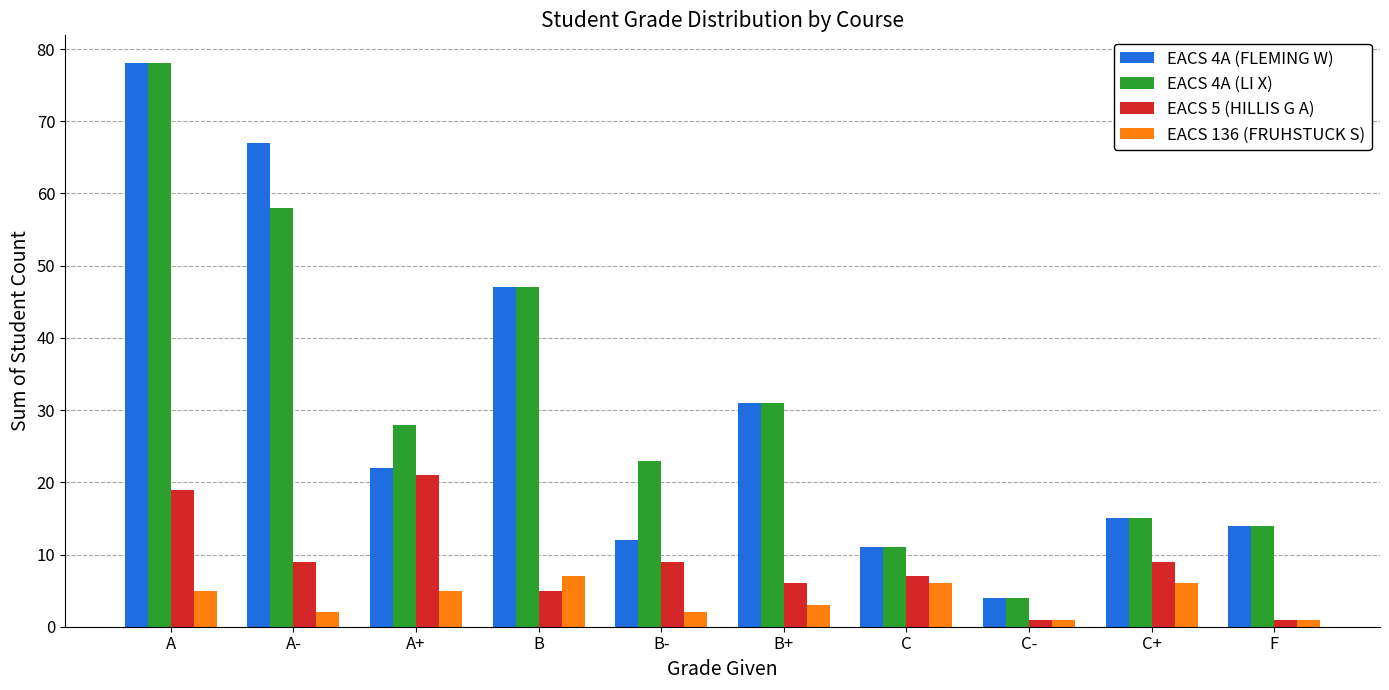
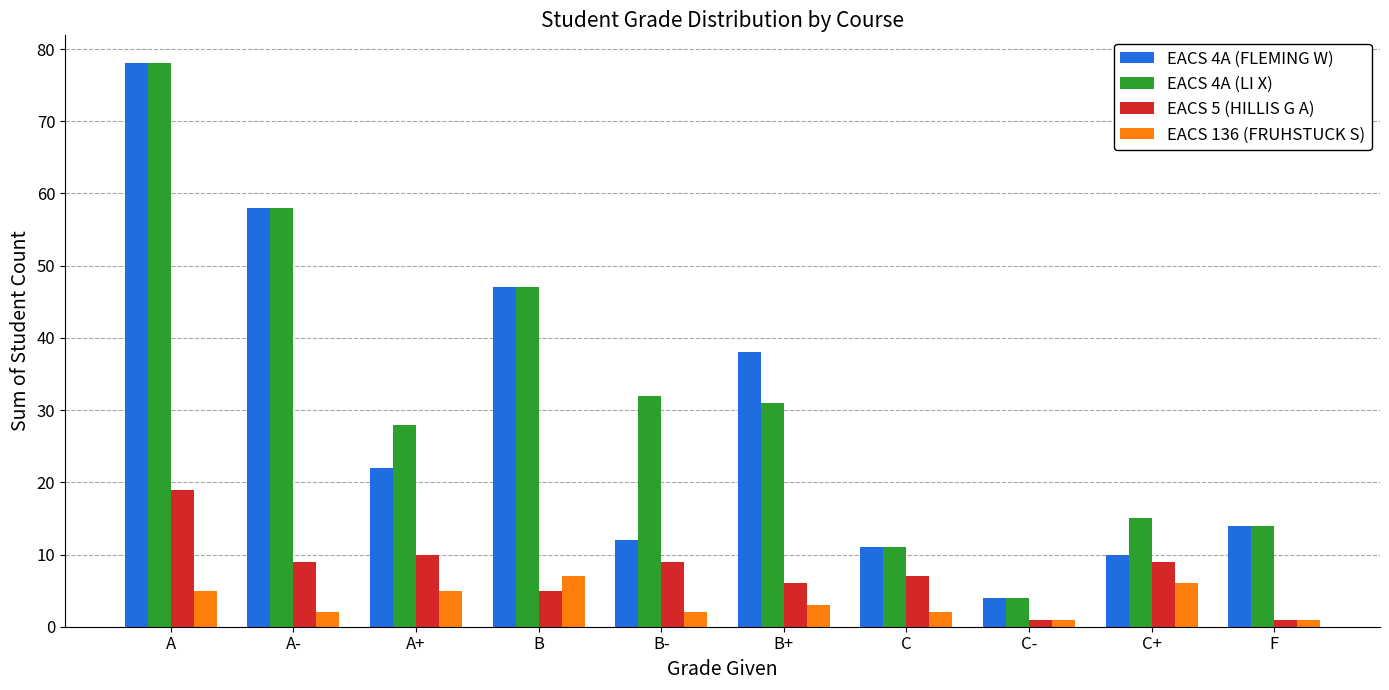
EACS 4A (FLEMING W), A-: 67 -> 58
EACS 5 (HILLIS G A), A+: 21 -> 10
EACS 4A (LI X), B-: 23 -> 32
EACS 4A (FLEMING W), B+: 31 -> 38
EACS 136 (FRUHSTUCK S), C: 6 -> 2
EACS 4A (FLEMING W), C+: 15 -> 10
